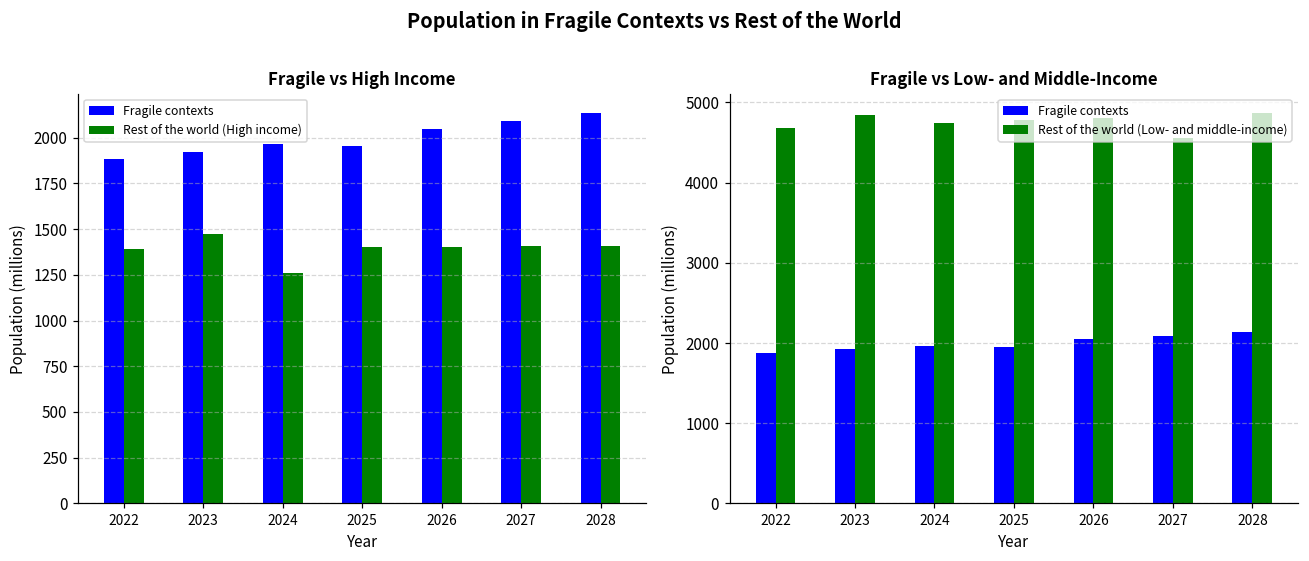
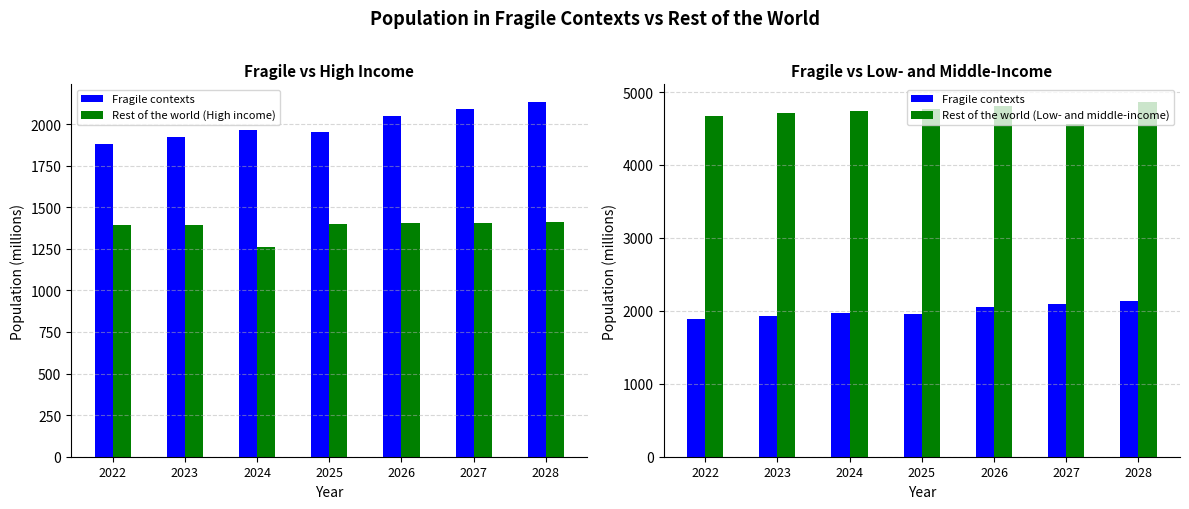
Fragile vs High Income, Rest of the world (High income), 2023: 1470 -> 1400
Fragile vs Low- and Middle-Income, Rest of the world (Low- and middle-income), 2023: 4800 -> 4700
